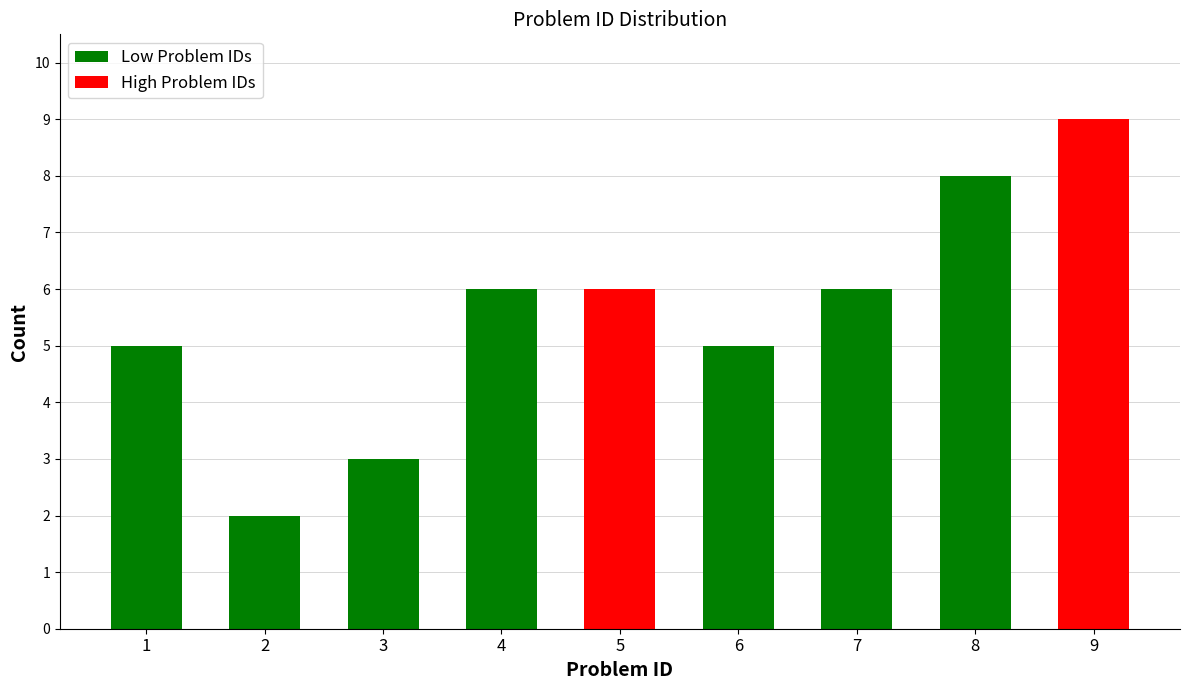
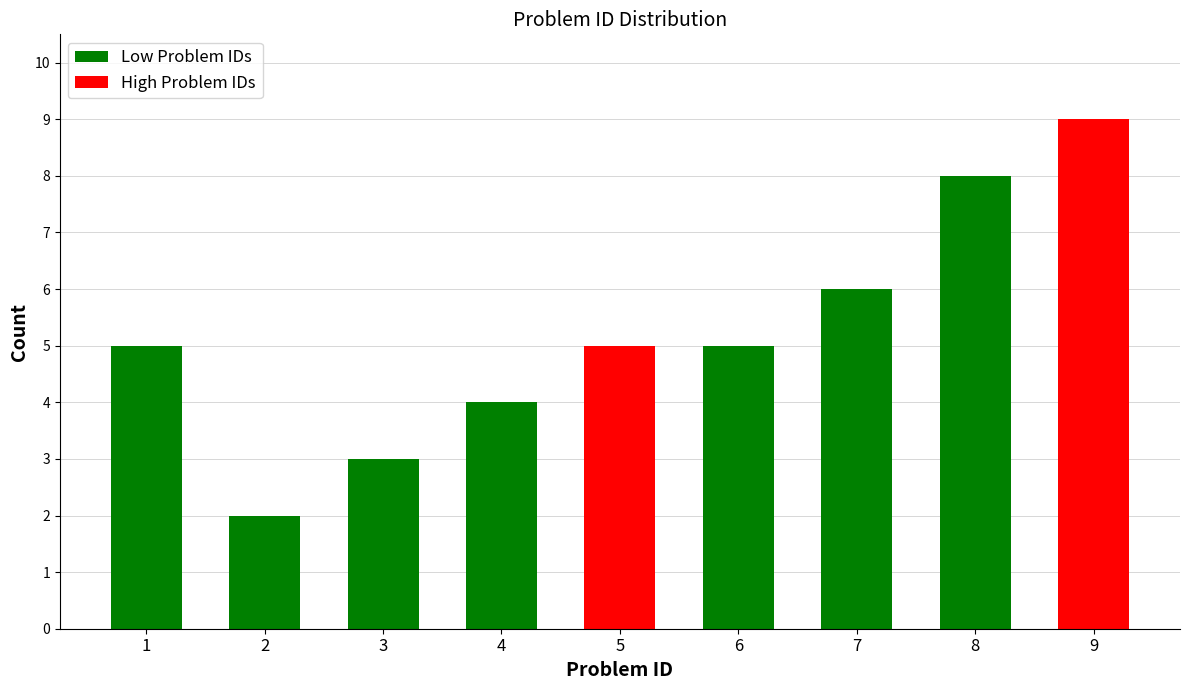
4: 6 -> 4
5: 6 -> 5
